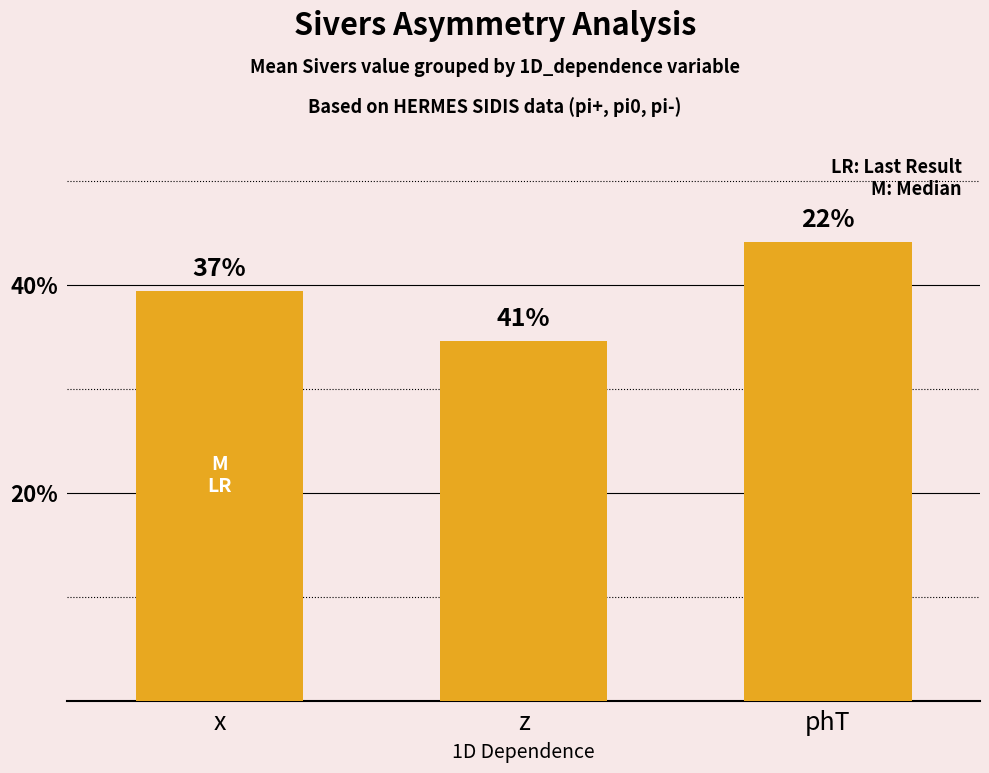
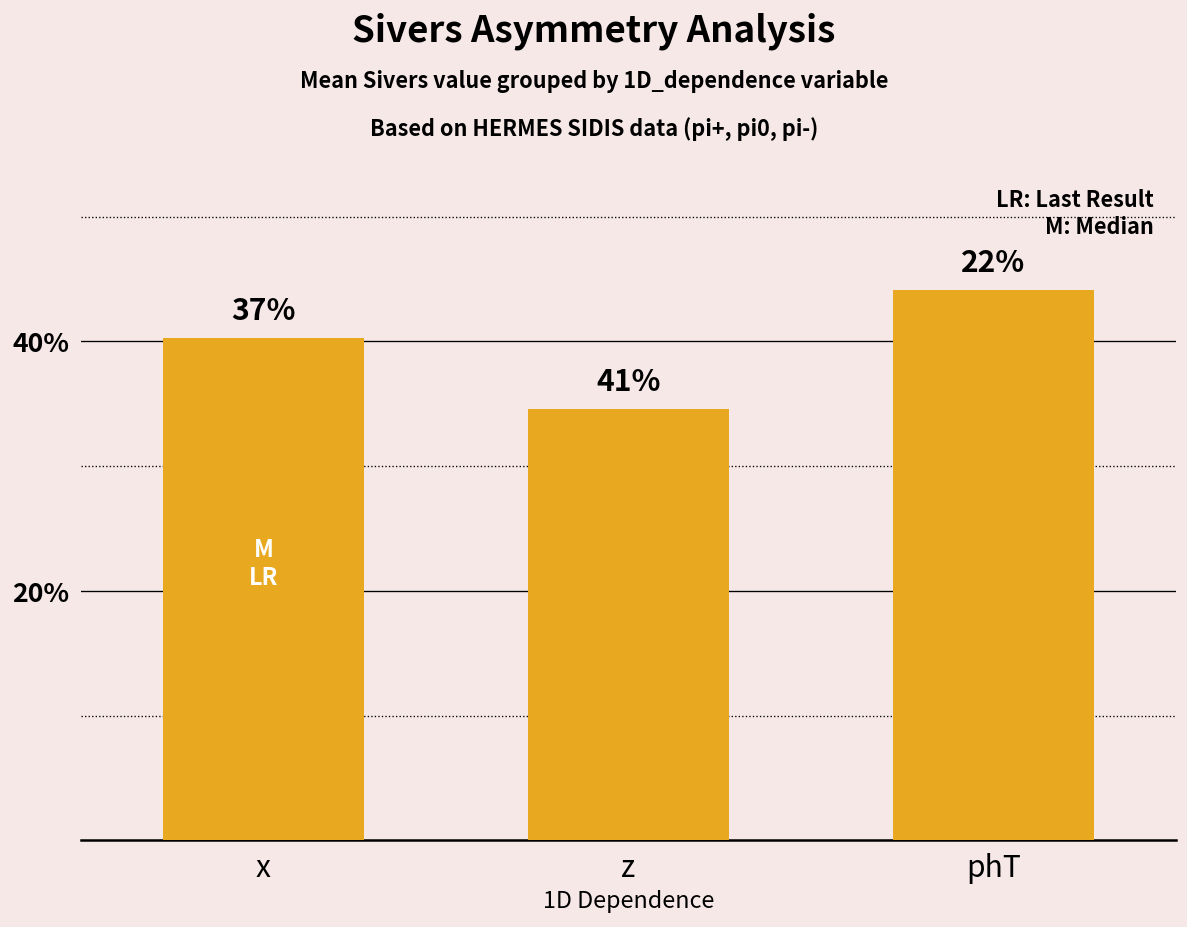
x: 39.4% -> 40.3%
